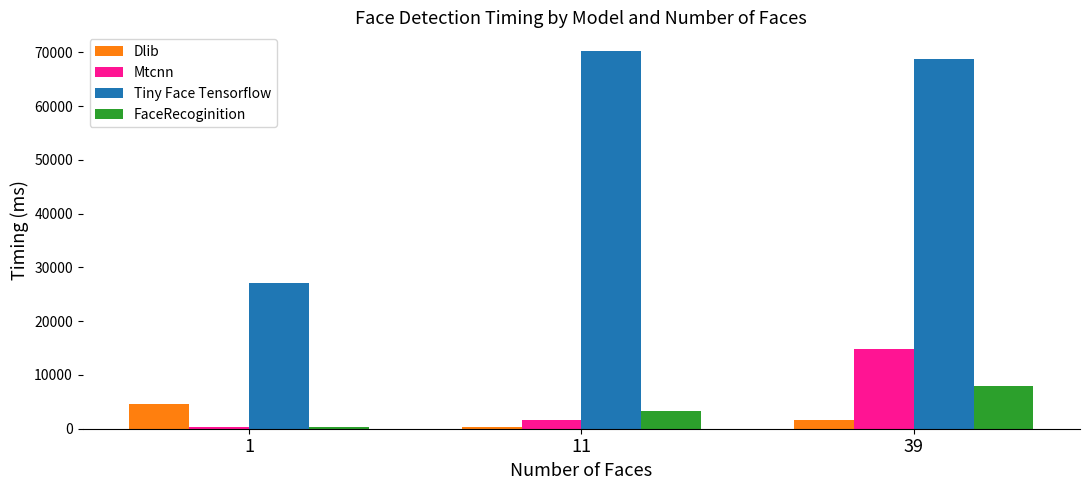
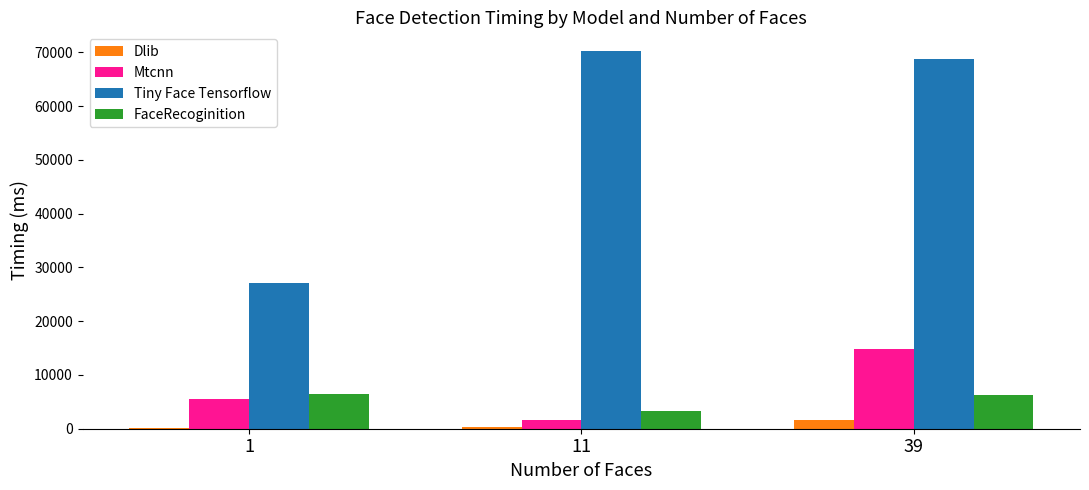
Dlib, 1: 5000 -> 0
Mtcnn, 1: 0 -> 5000
FaceRecoginition, 1: 0 -> 6000
FaceRecoginition, 39: 8000 -> 6000
